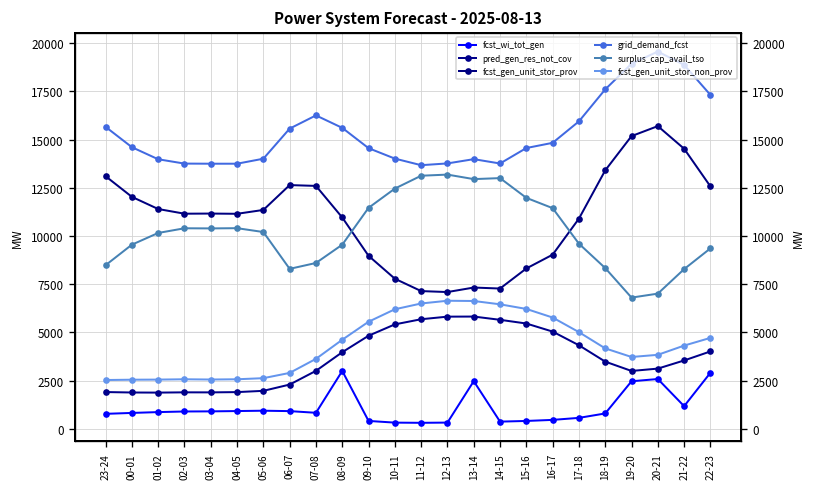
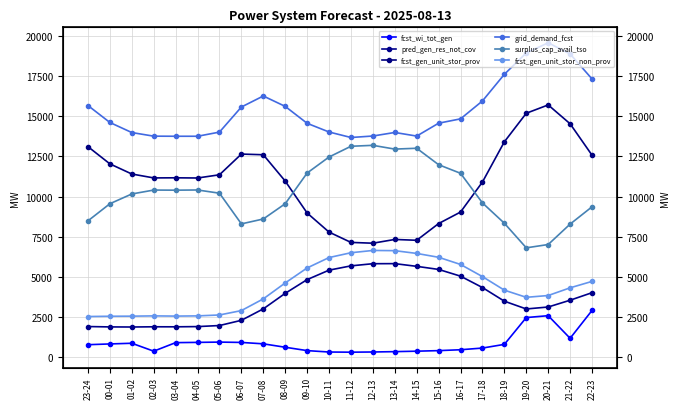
fcst_wi_tot_gen, 02-03: 900 -> 400
fcst_wi_tot_gen, 08-09: 3000 -> 600
fcst_wi_tot_gen, 13-14: 2500 -> 300
